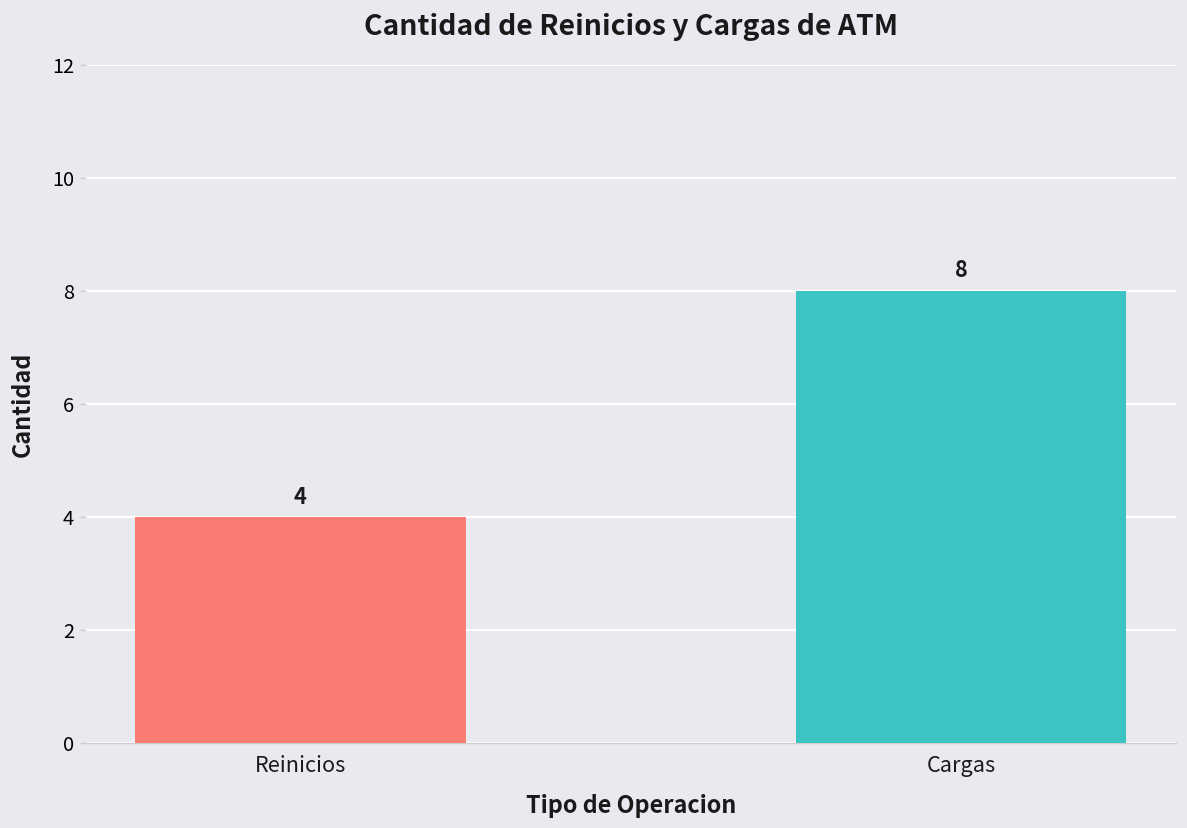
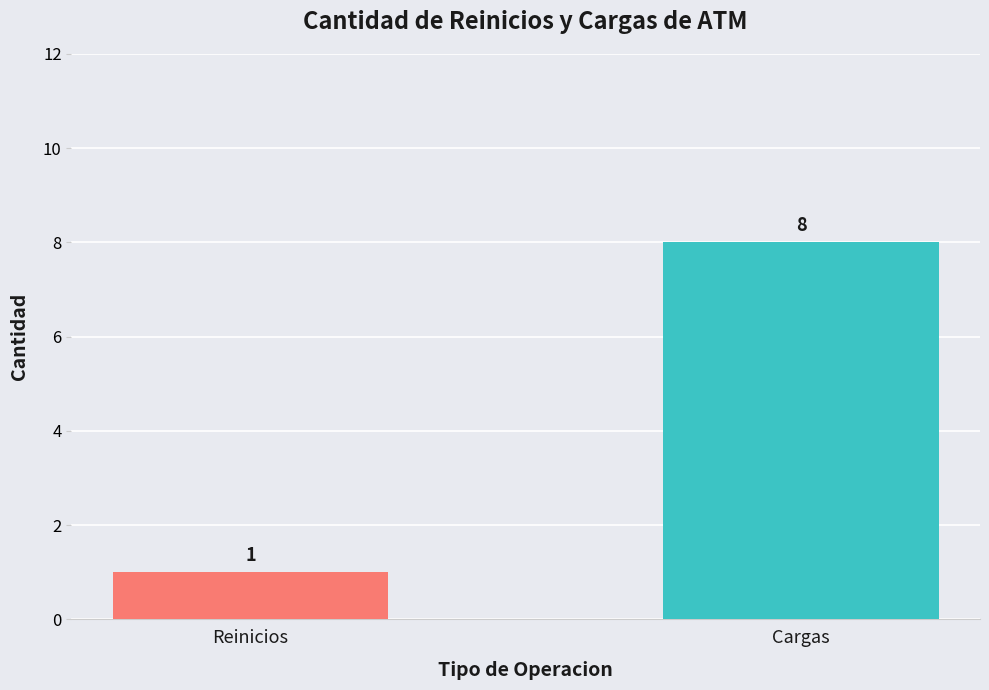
Reinicios: 4 -> 1
